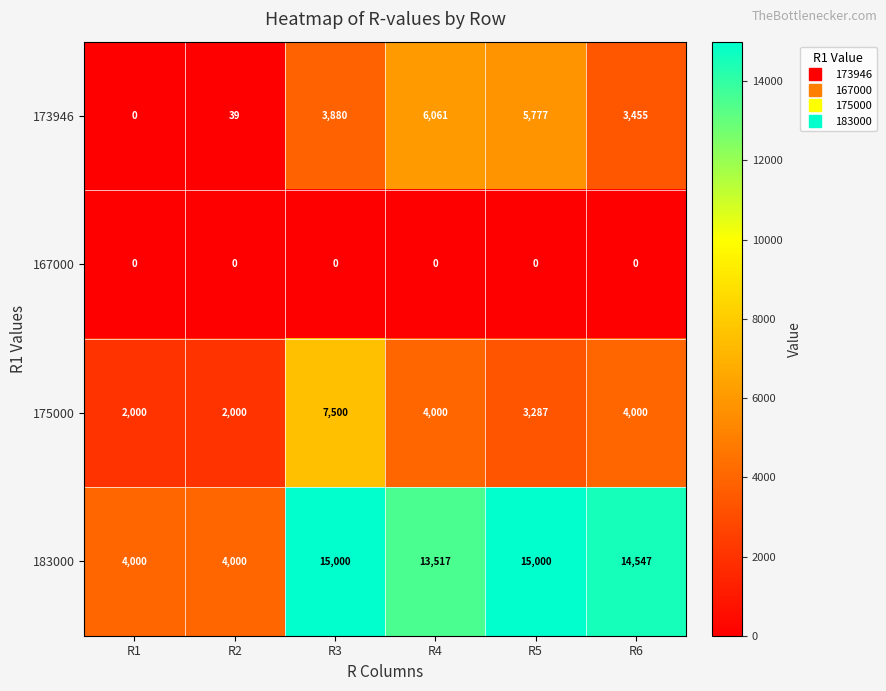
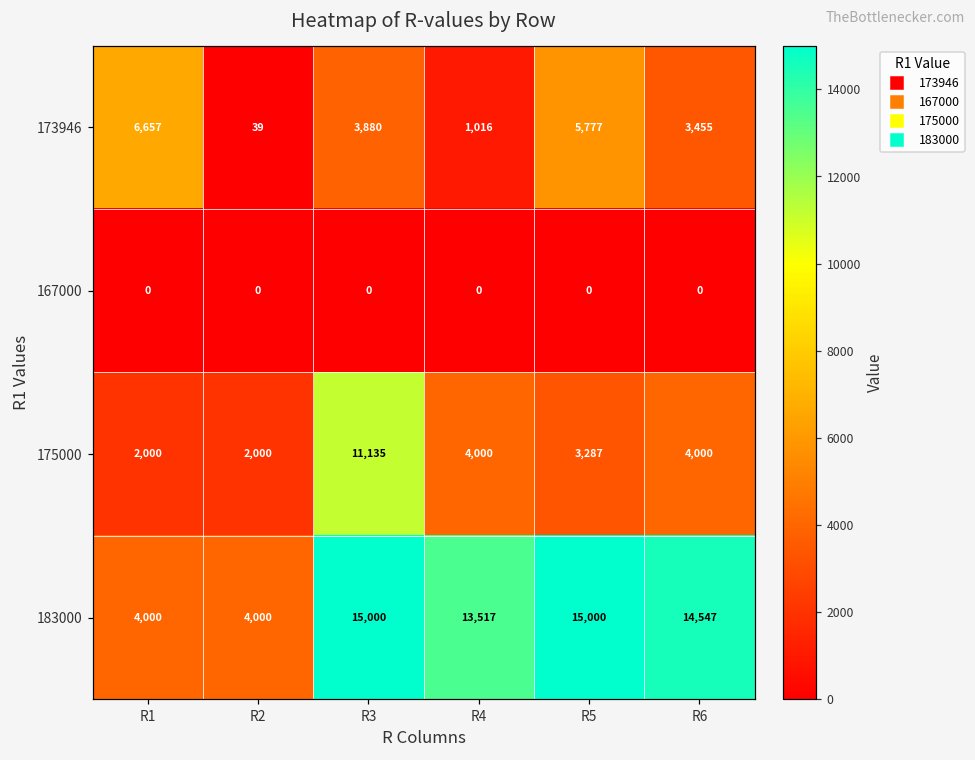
173946, R1: 0 -> 6,657
173946, R4: 6,061 -> 1,016
175000, R3: 7,500 -> 11,135
